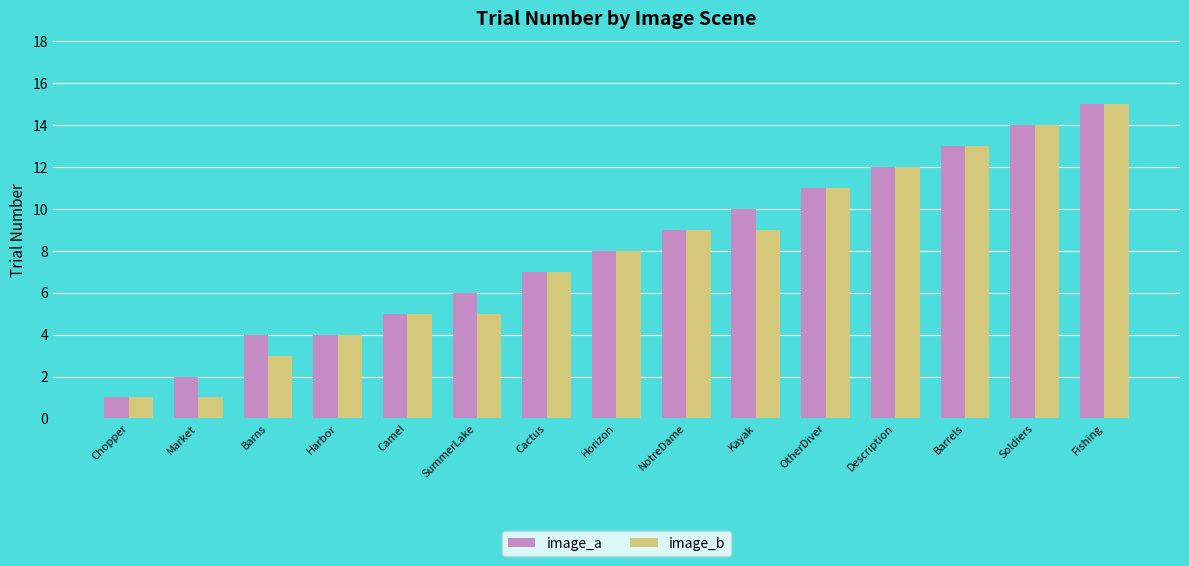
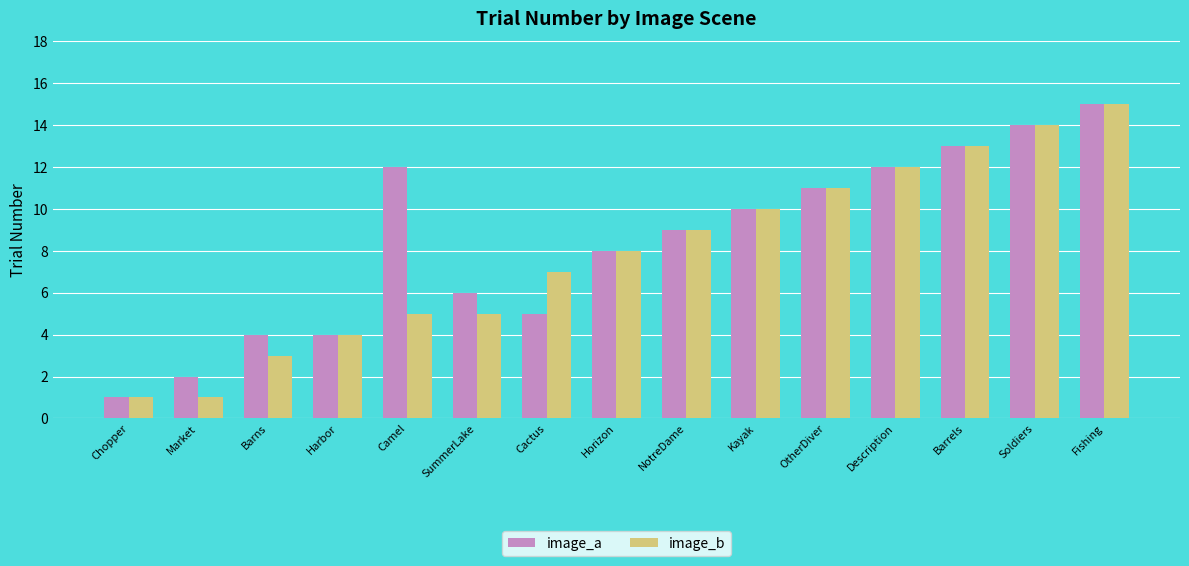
image_a, Camel: 5 -> 12
image_a, Cactus: 7 -> 5
image_b, Kayak: 9 -> 10
